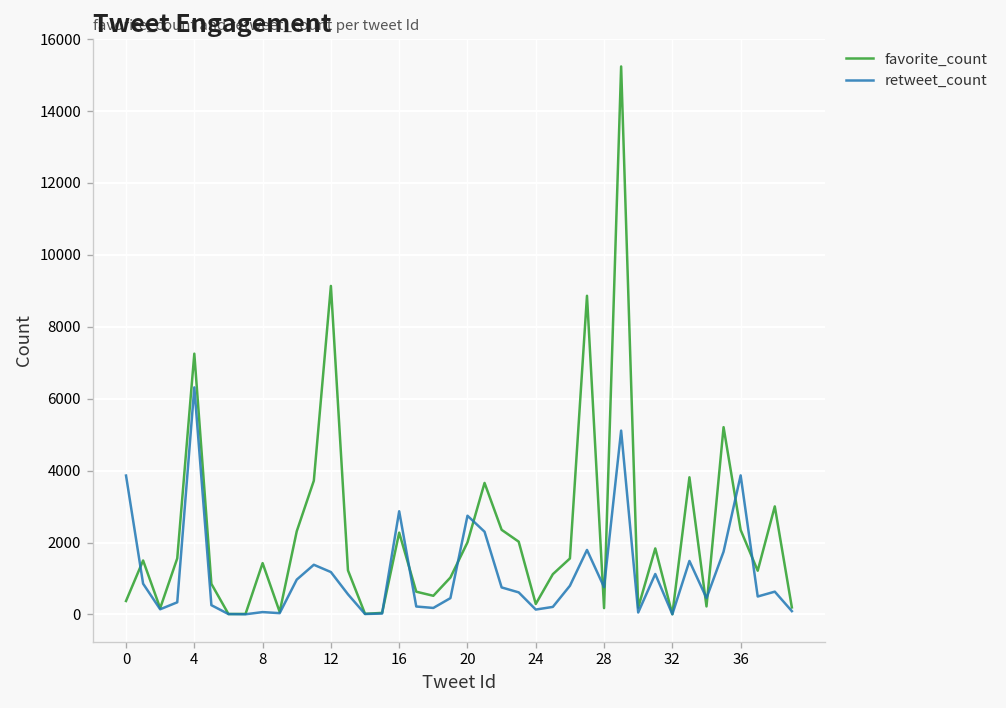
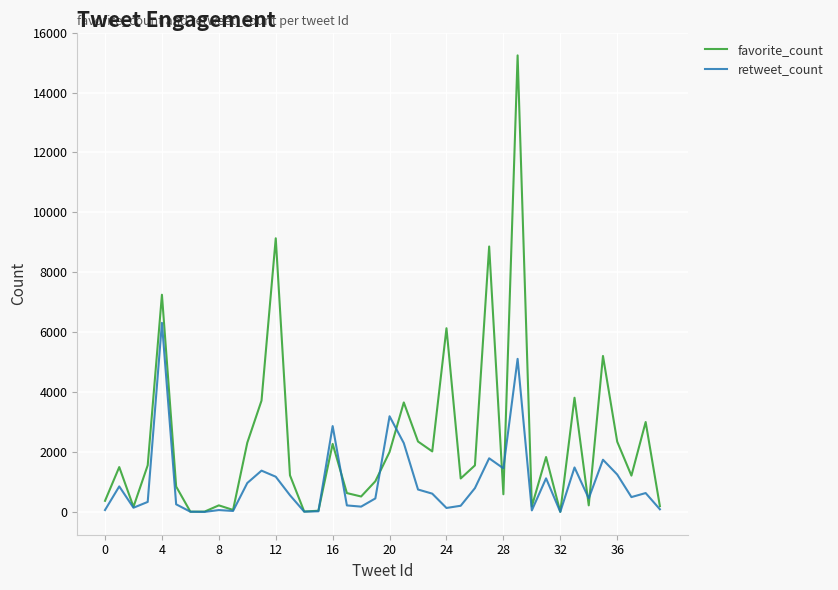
retweet_count, 0: 3900 -> 100
favorite_count, 8: 1400 -> 200
retweet_count, 20: 2700 -> 3200
favorite_count, 24: 300 -> 6100
favorite_count, 28: 200 -> 600
retweet_count, 28: 800 -> 1500
retweet_count, 36: 3900 -> 1300
